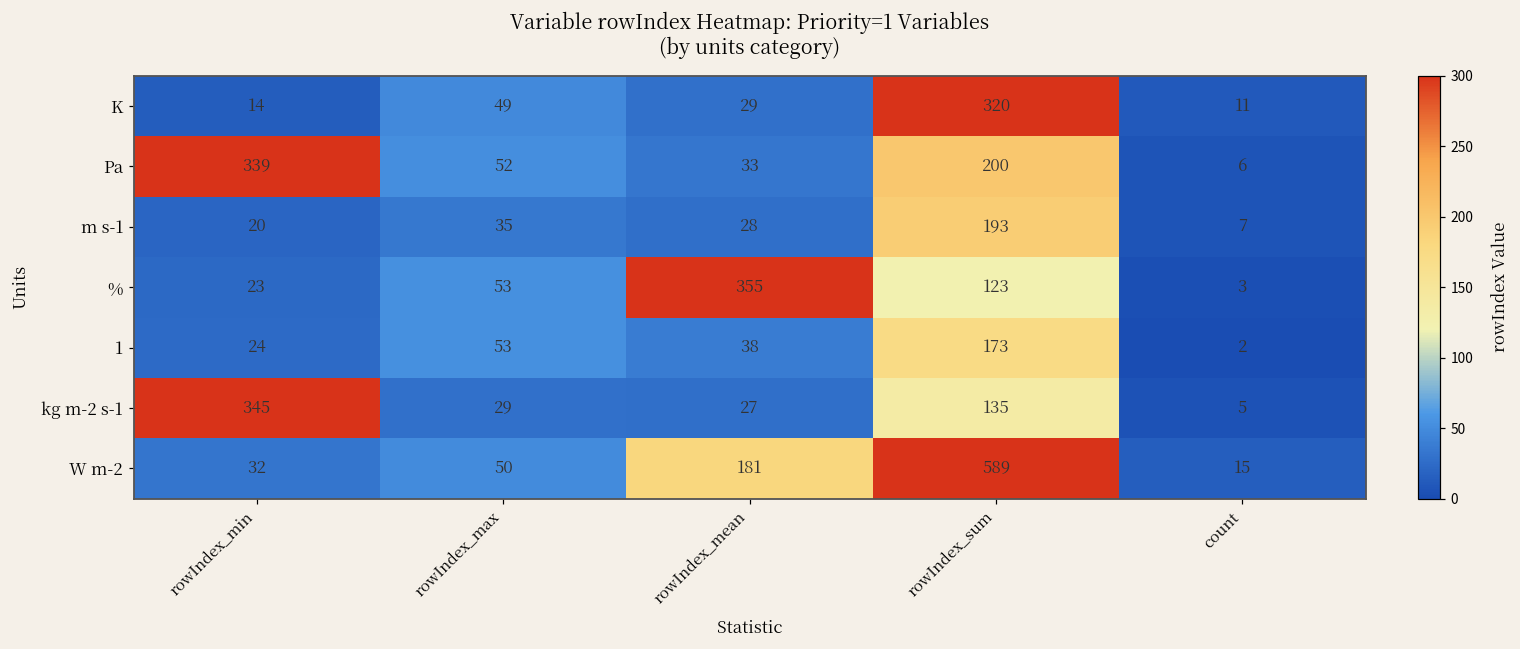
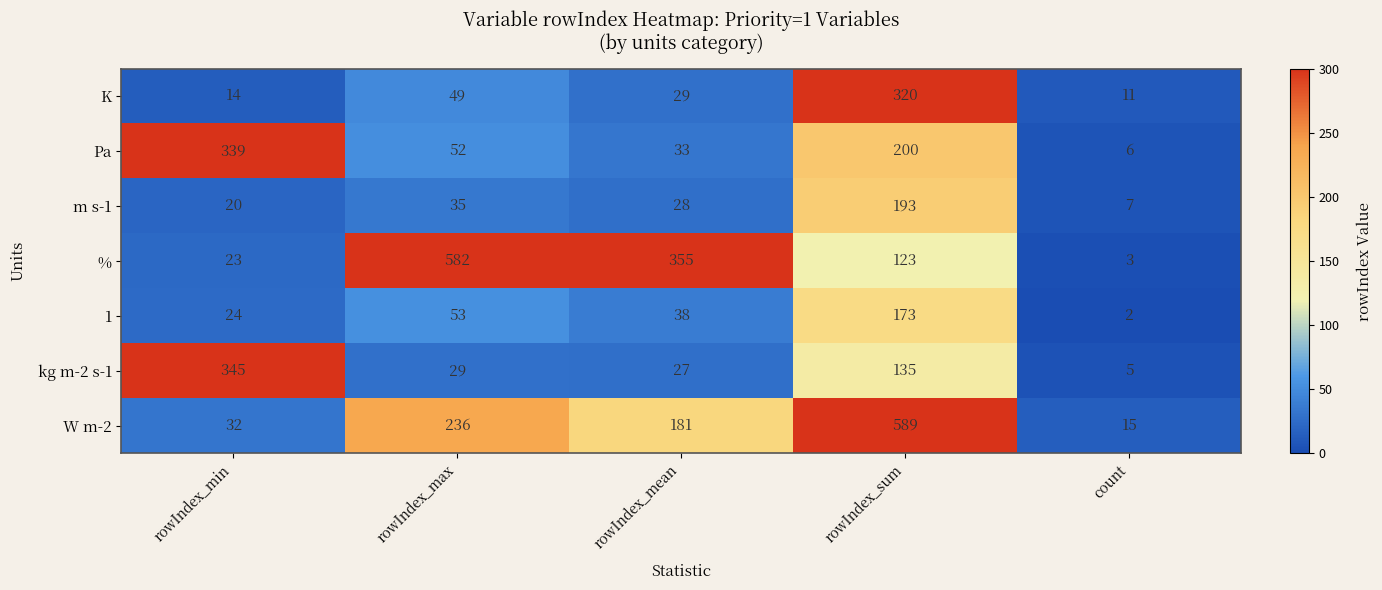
%, rowIndex_max: 53 -> 582
W m-2, rowIndex_max: 50 -> 236
